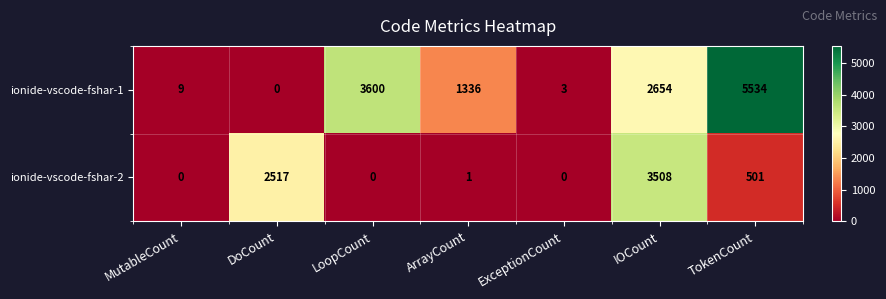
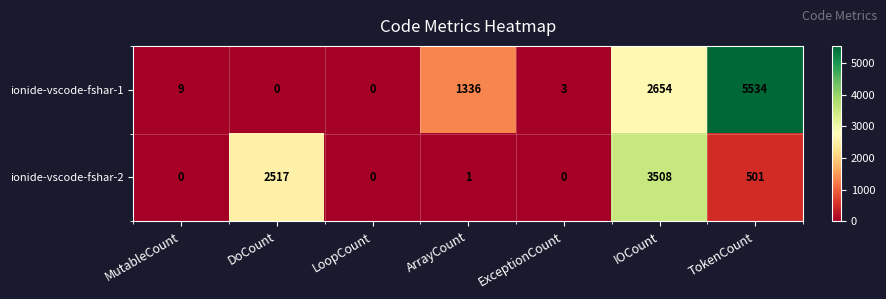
ionide-vscode-fshar-1, LoopCount: 3600 -> 0
